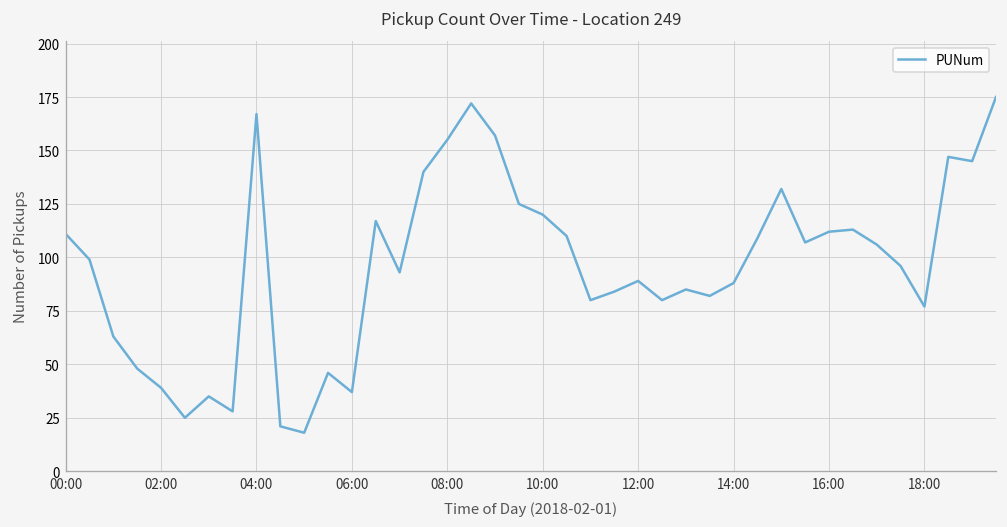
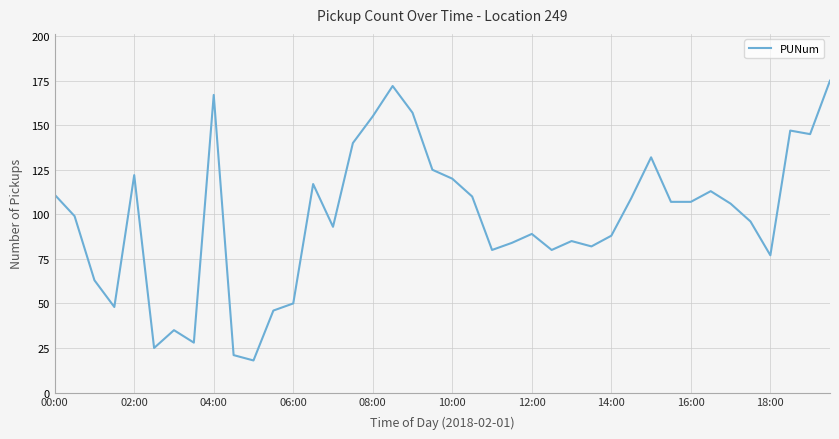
02:00: 39 -> 122
06:00: 37 -> 50
16:00: 112 -> 107
